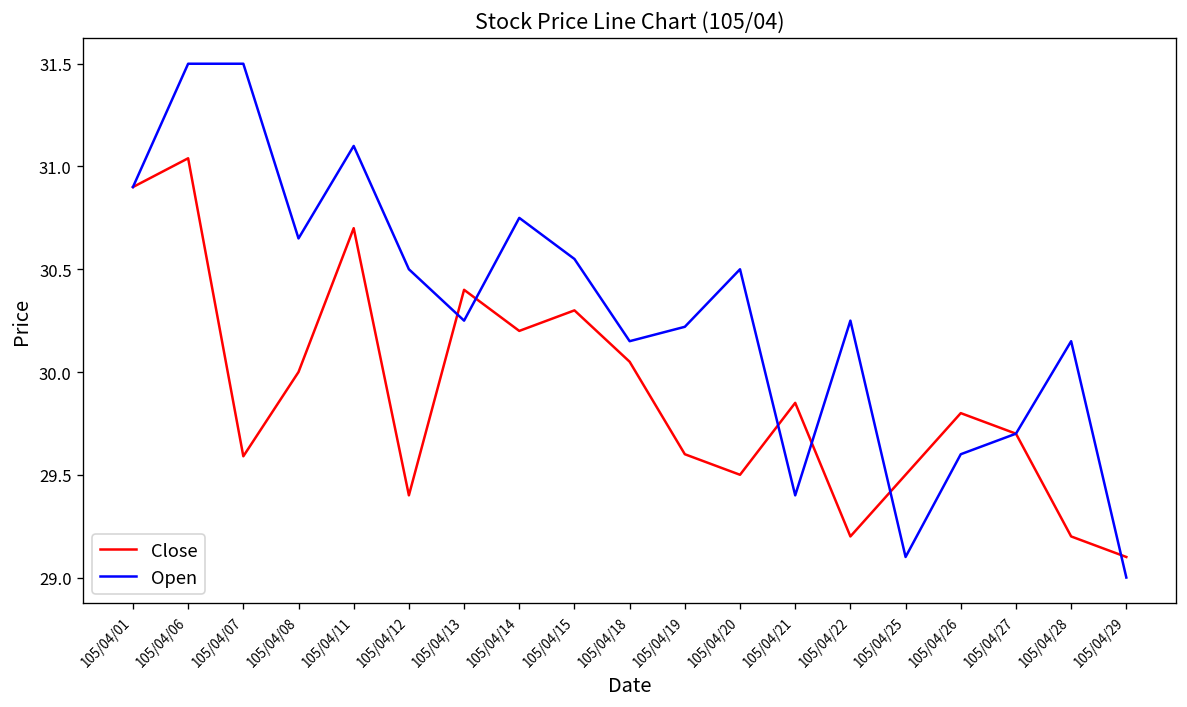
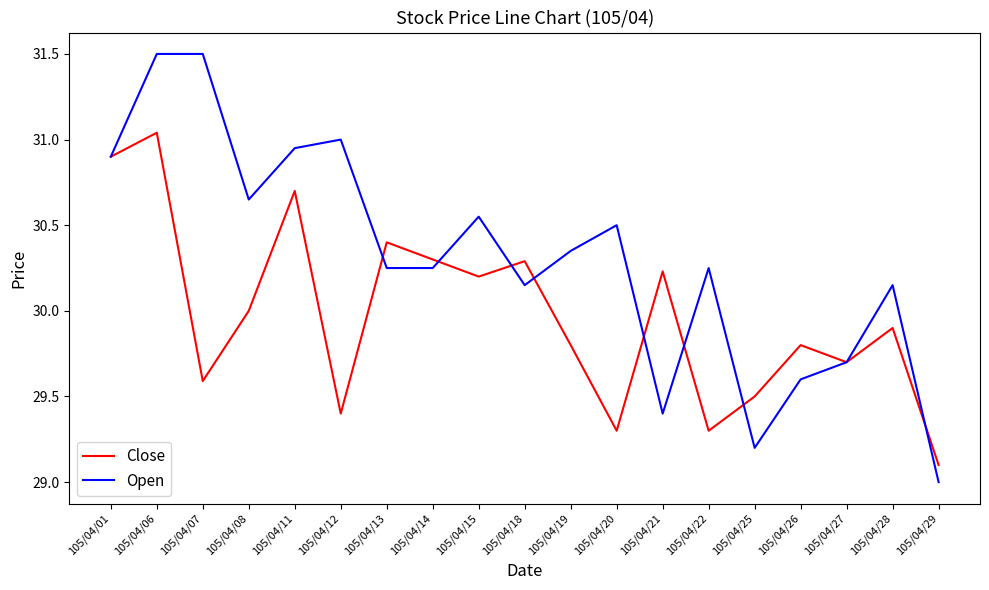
Open, 105/04/11: 31.10 -> 30.95
Open, 105/04/12: 30.5 -> 31.0
Close, 105/04/14: 30.2 -> 30.3
Open, 105/04/14: 30.75 -> 30.25
Close, 105/04/15: 30.3 -> 30.2
Close, 105/04/18: 30.05 -> 30.29
Close, 105/04/19: 29.6 -> 29.8
Open, 105/04/19: 30.22 -> 30.35
Close, 105/04/20: 29.5 -> 29.3
Close, 105/04/21: 29.85 -> 30.23
Close, 105/04/22: 29.2 -> 29.3
Open, 105/04/25: 29.1 -> 29.2
Close, 105/04/28: 29.2 -> 29.9
